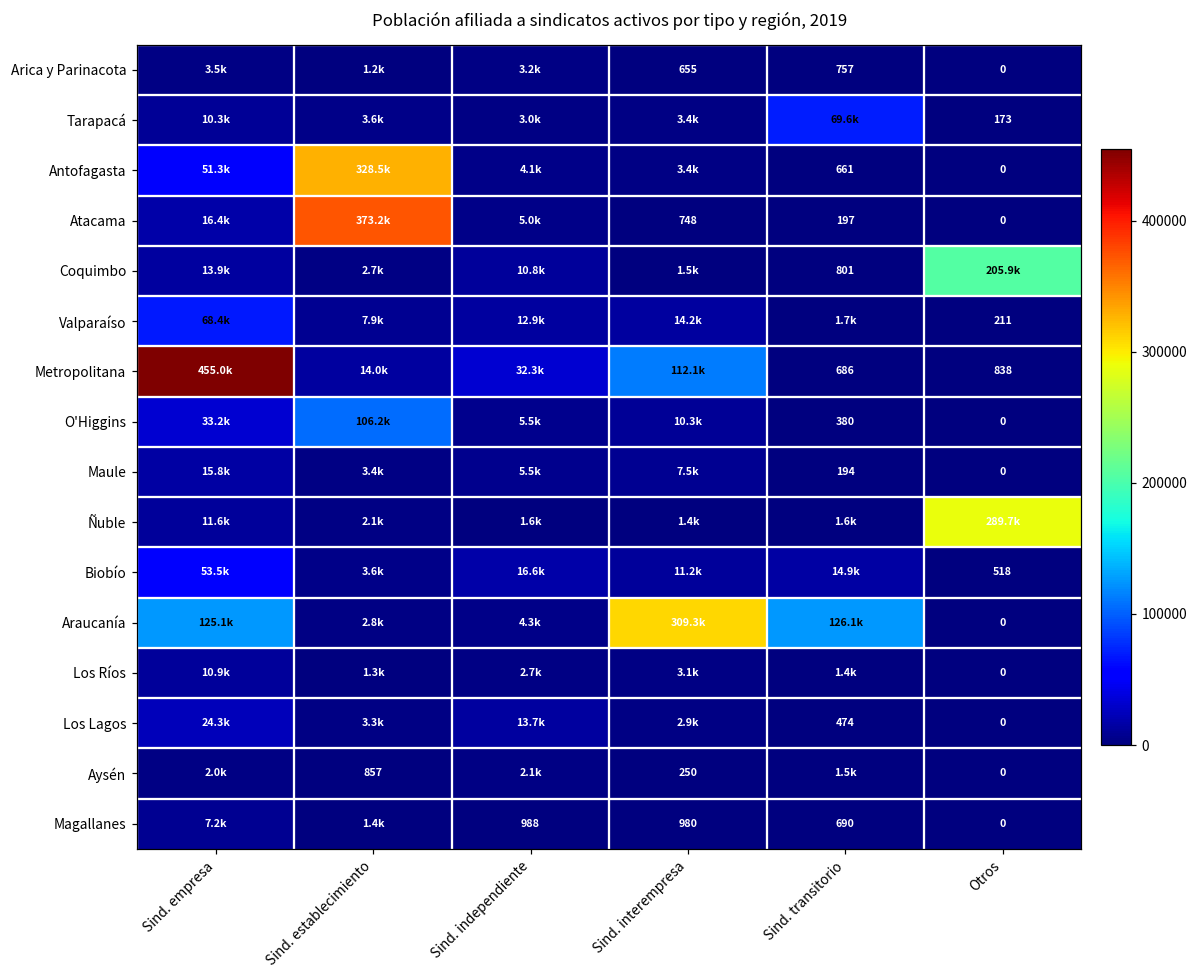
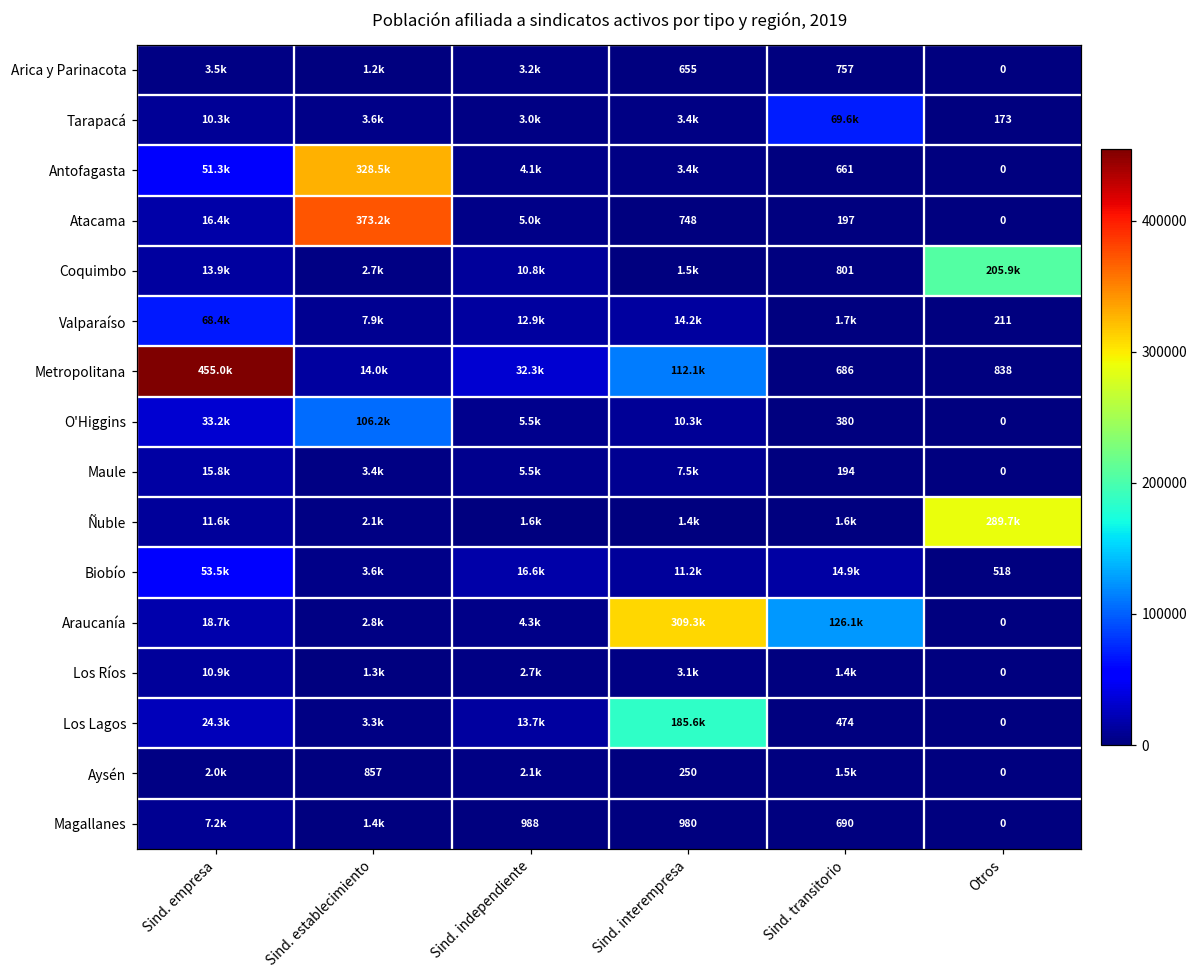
Araucanía, Sind. empresa: 125.1k -> 18.7k
Los Lagos, Sind. interempresa: 2.9k -> 185.6k
